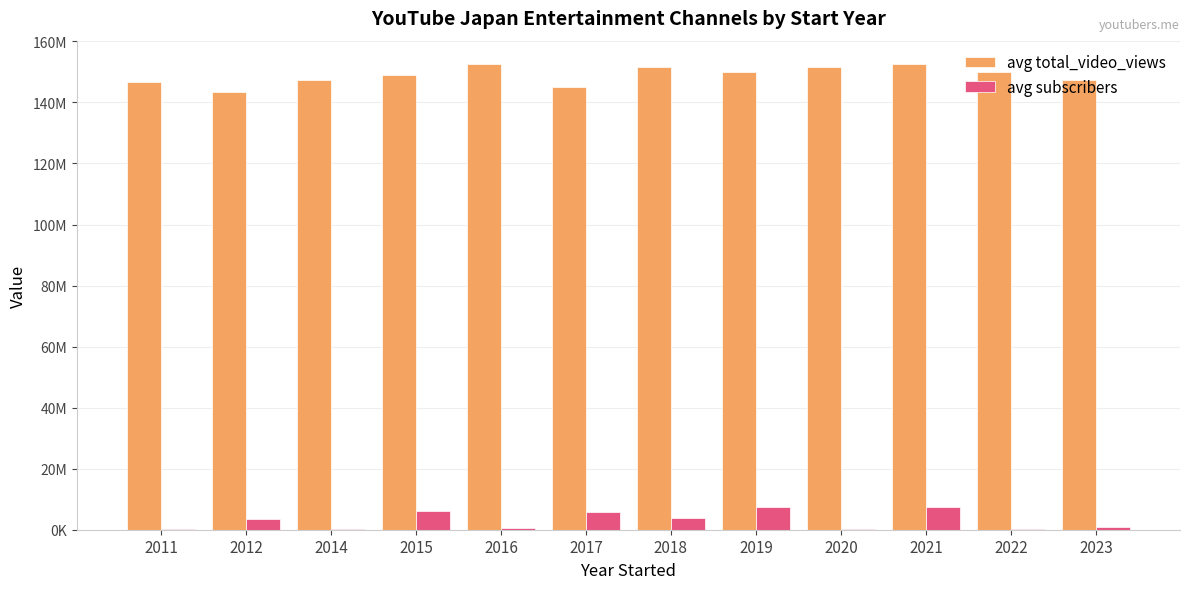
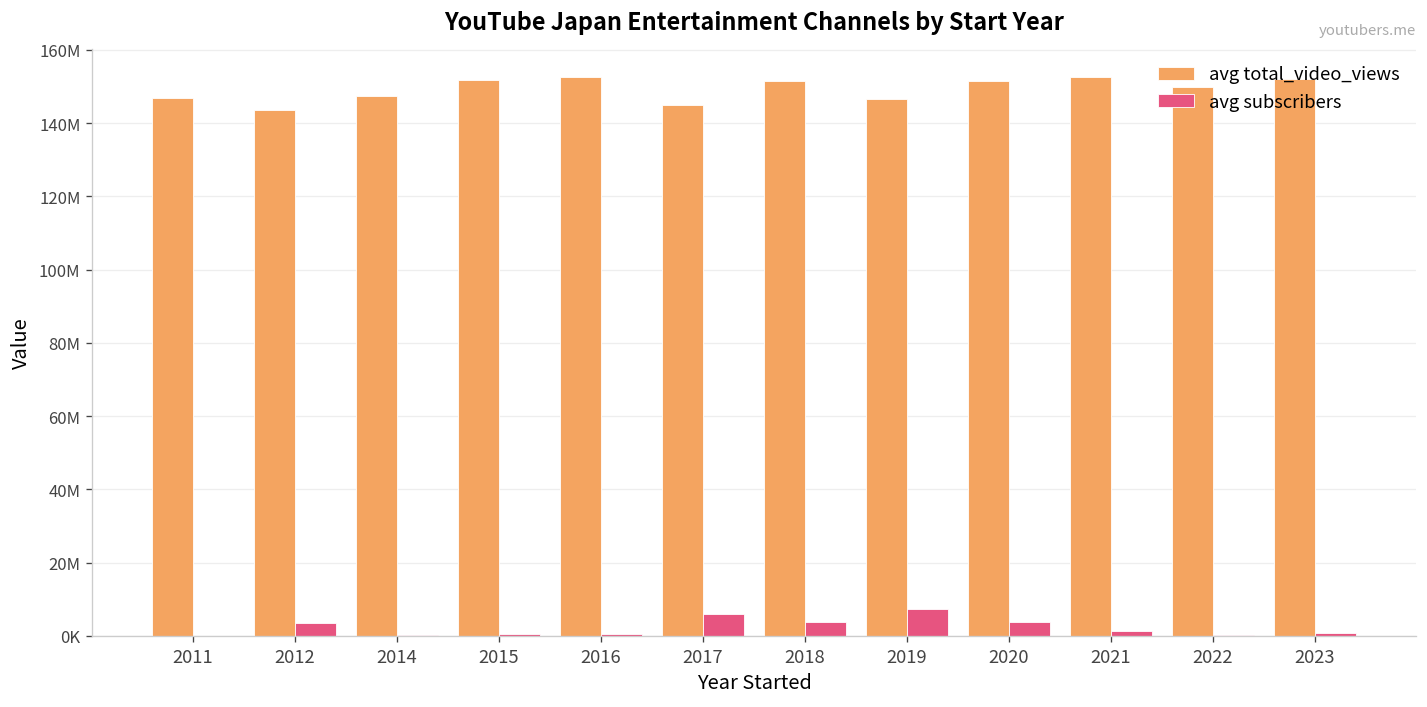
avg total_video_views, 2015: 149000000 -> 152000000
avg subscribers, 2015: 6000000 -> 1000000
avg total_video_views, 2019: 150000000 -> 147000000
avg subscribers, 2020: 0 -> 4000000
avg subscribers, 2021: 7000000 -> 1000000
avg total_video_views, 2023: 147000000 -> 152000000
